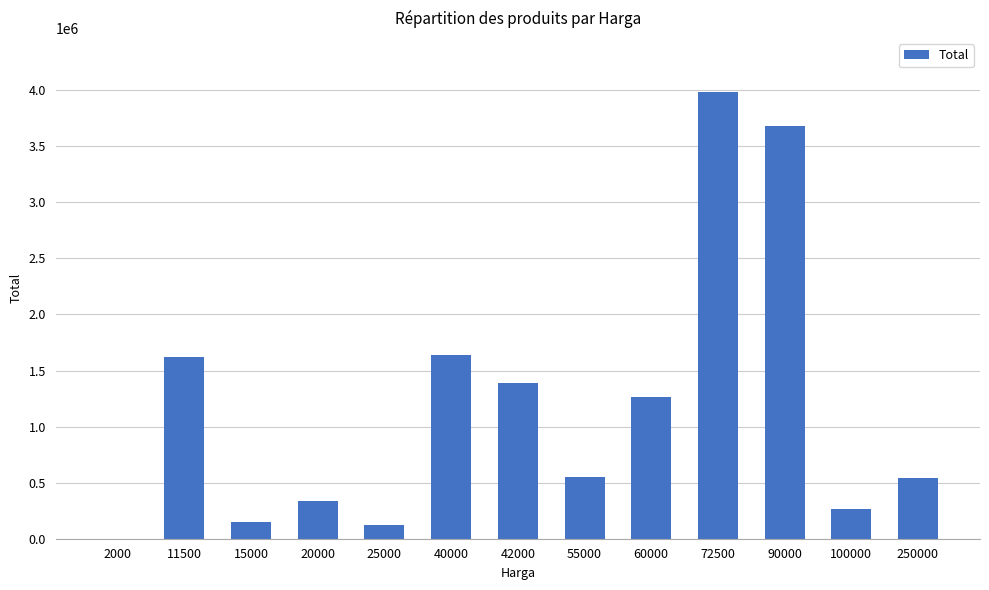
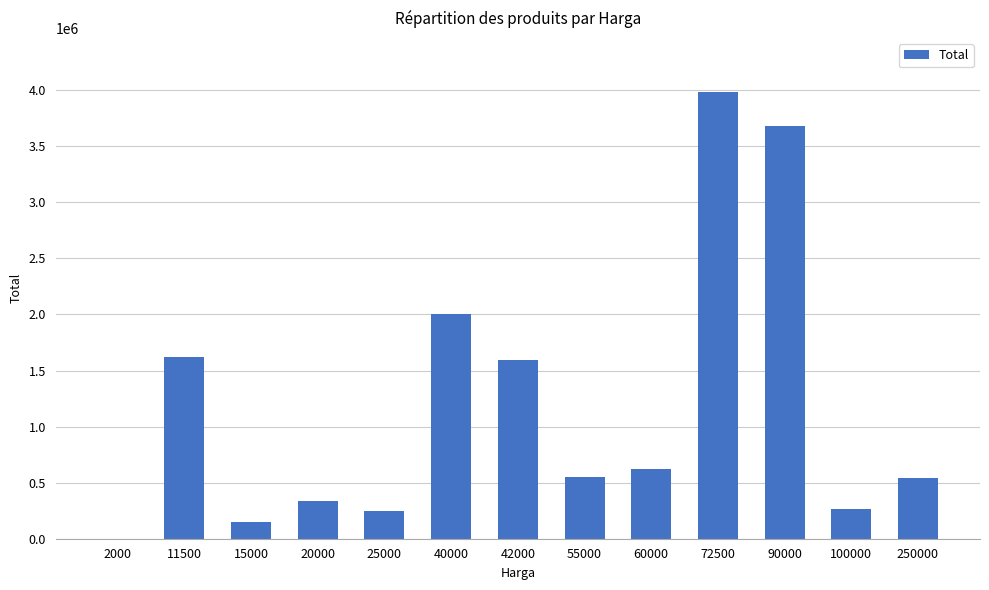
25000: 120000 -> 250000
40000: 1640000 -> 2000000
42000: 1390000 -> 1590000
60000: 1260000 -> 620000
